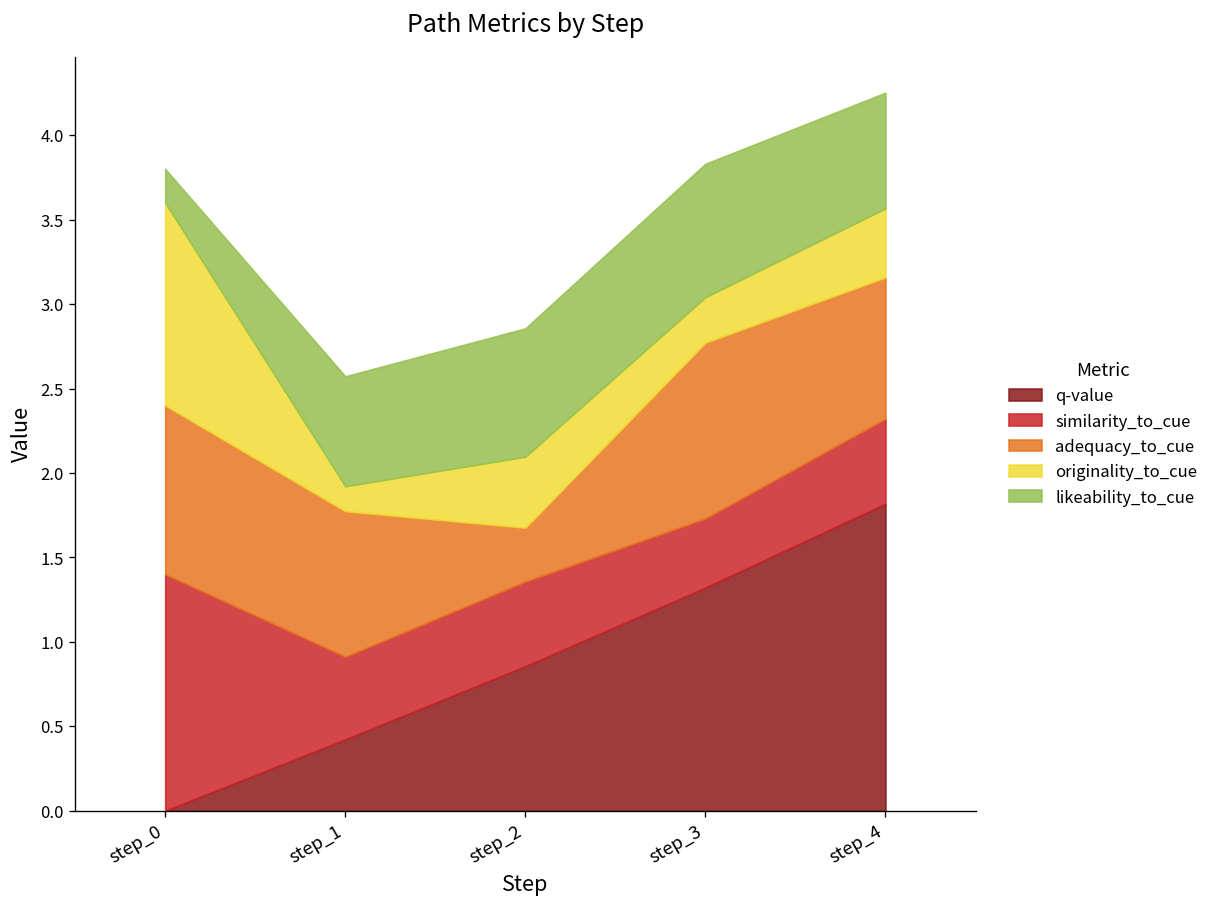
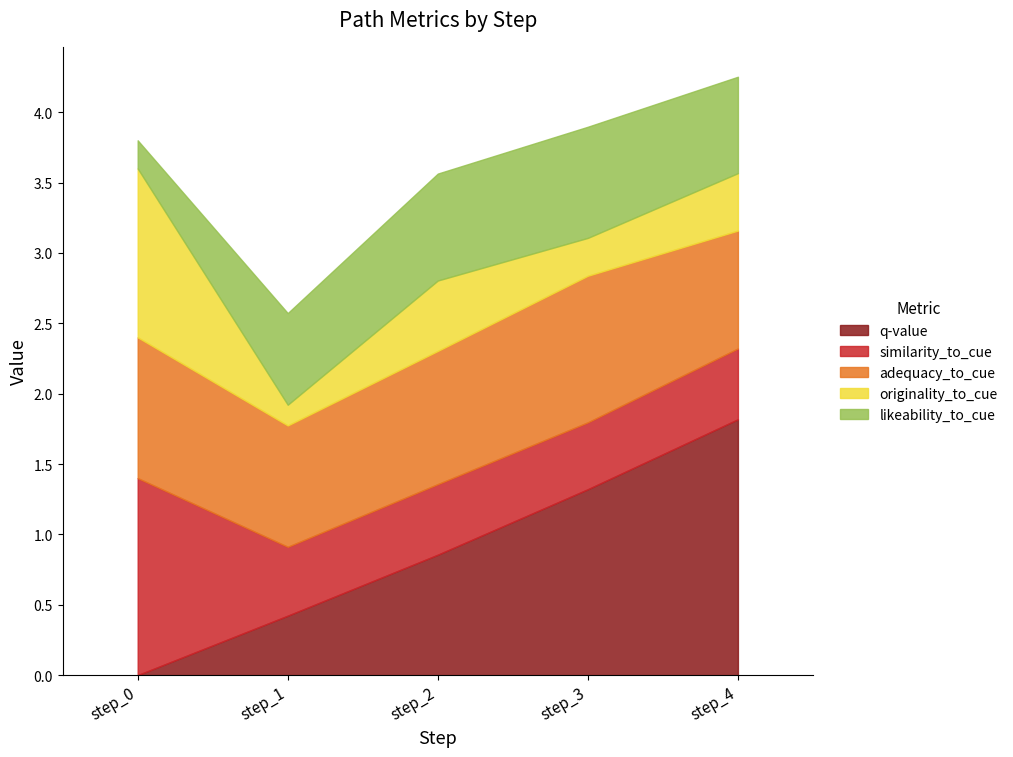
adequacy_to_cue, step_2: 0.32 -> 0.95
originality_to_cue, step_2: 0.42 -> 0.50
similarity_to_cue, step_3: 0.41 -> 0.48
